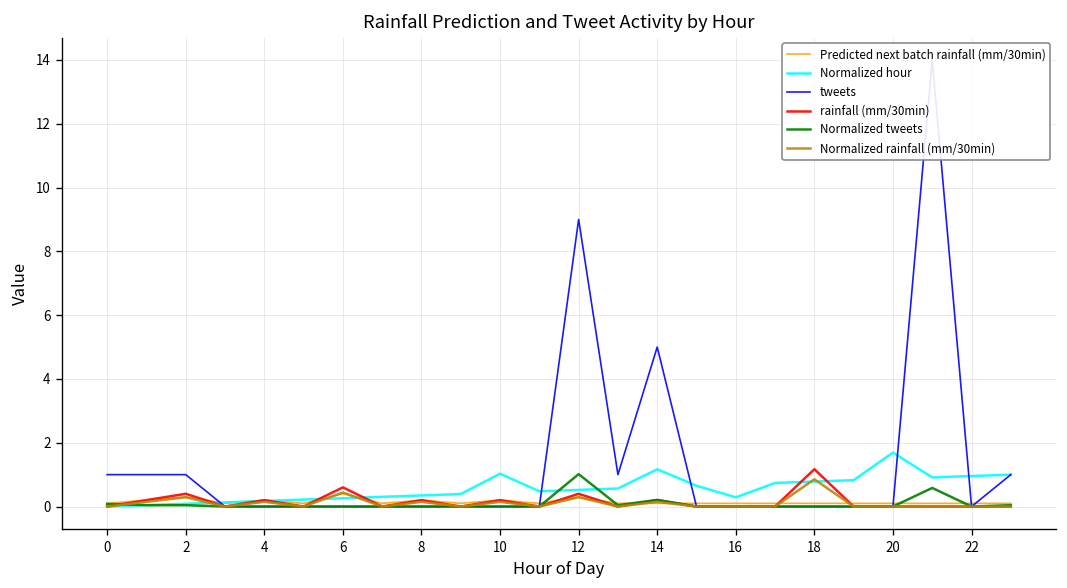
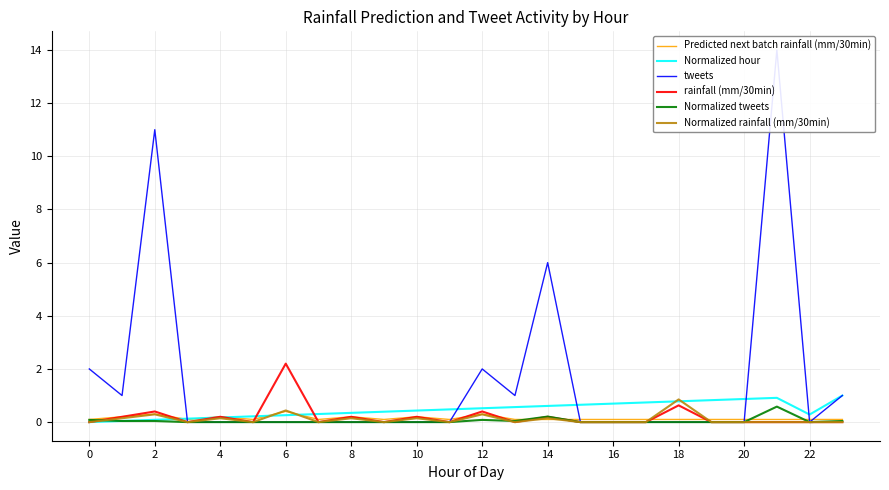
tweets, 0: 1 -> 2
tweets, 2: 1 -> 11
rainfall (mm/30min), 6: 0.6 -> 2.2
Normalized hour, 10: 1.0 -> 0.4
tweets, 12: 9 -> 2
Normalized tweets, 12: 1.0 -> 0.1
Normalized hour, 14: 1.2 -> 0.6
tweets, 14: 5 -> 6
Normalized hour, 16: 0.3 -> 0.7
rainfall (mm/30min), 18: 1.2 -> 0.6
Normalized hour, 20: 1.7 -> 0.9
Normalized hour, 22: 1.0 -> 0.3
